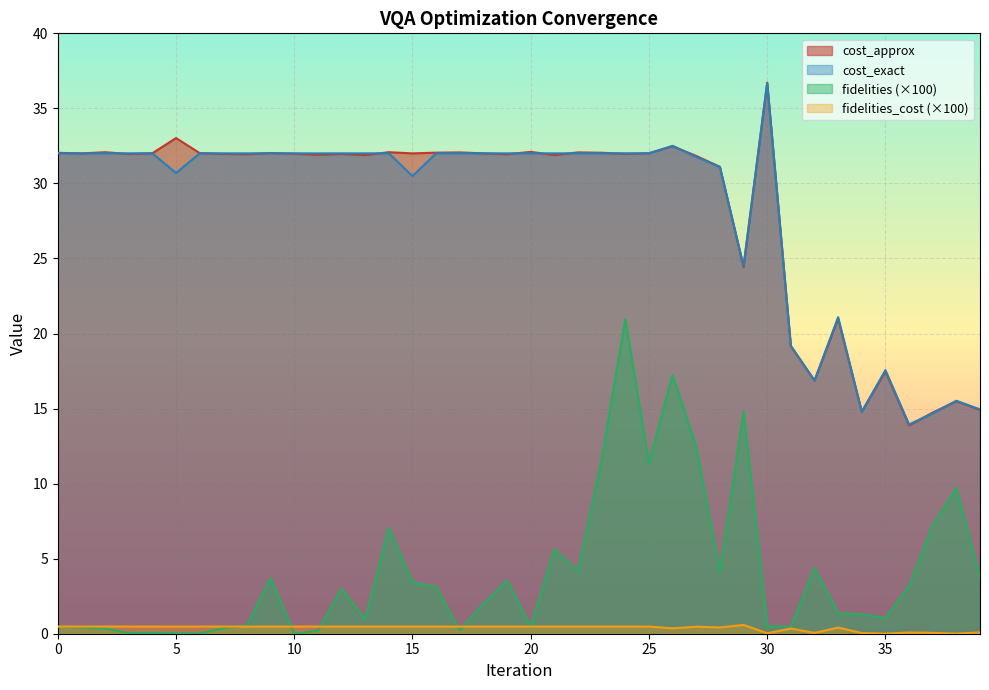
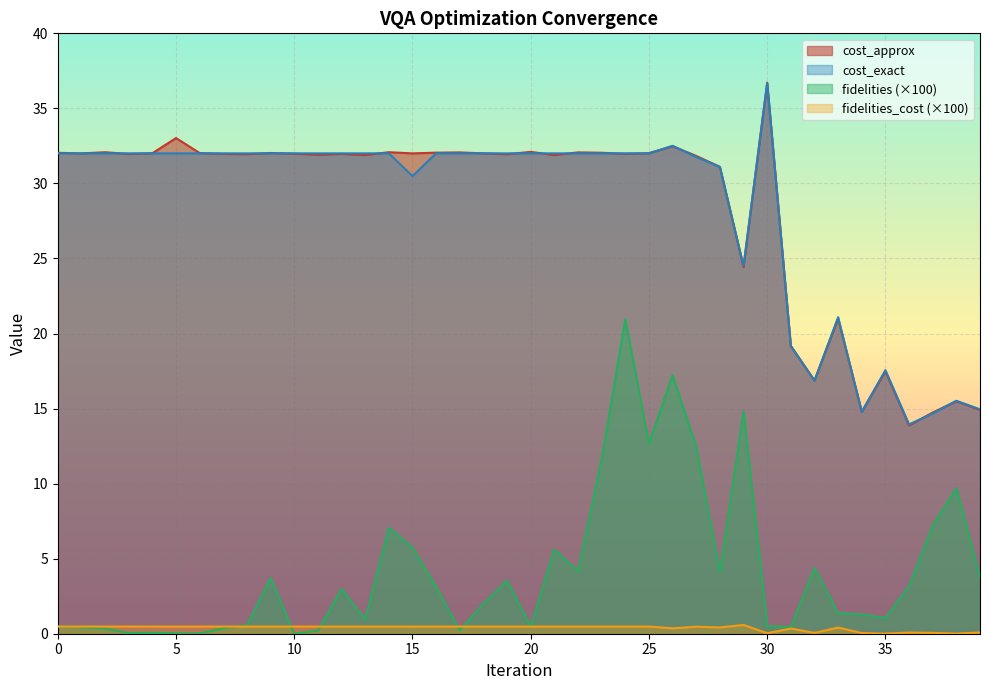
cost_exact, 5: 30.7 -> 32.0
fidelities (×100), 15: 3.4 -> 5.7
fidelities (×100), 25: 11.4 -> 12.7
